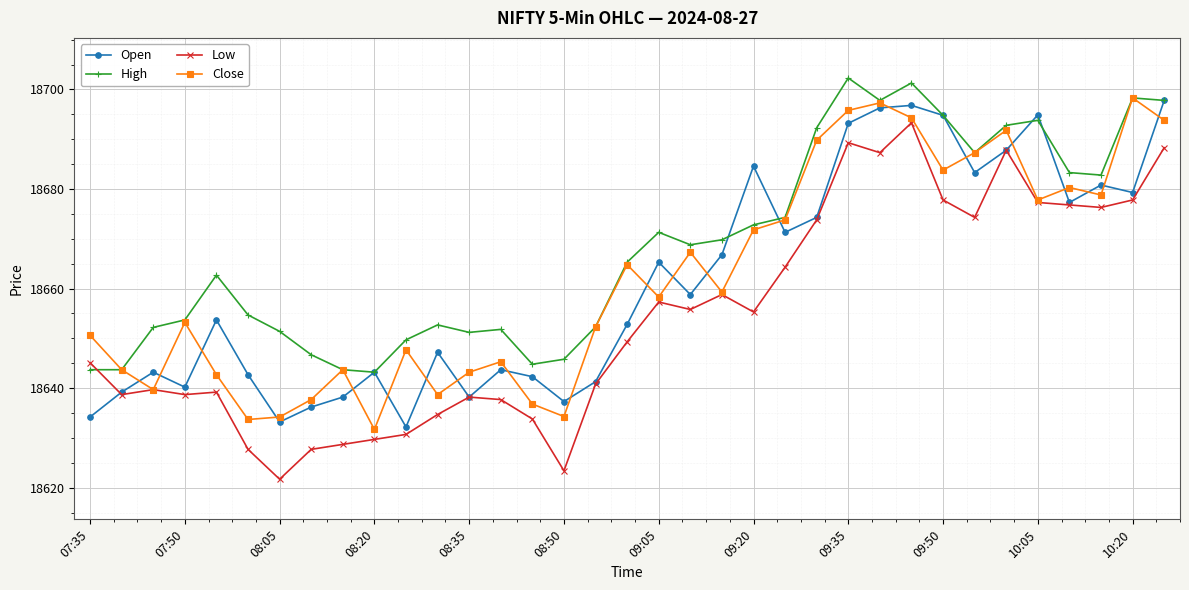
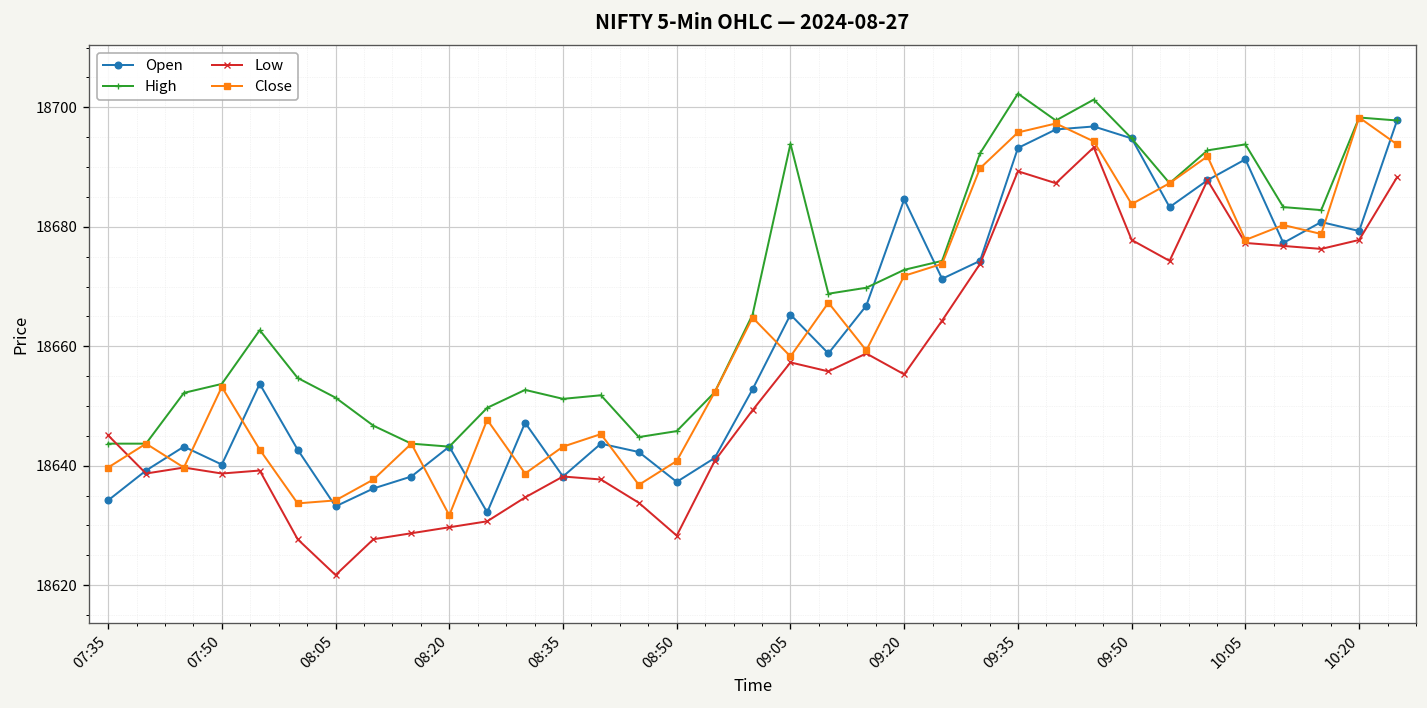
Close, 07:35: 18651 -> 18640
Low, 08:50: 18623 -> 18628
Close, 08:50: 18634 -> 18641
High, 09:05: 18671 -> 18694
Open, 10:05: 18695 -> 18691
